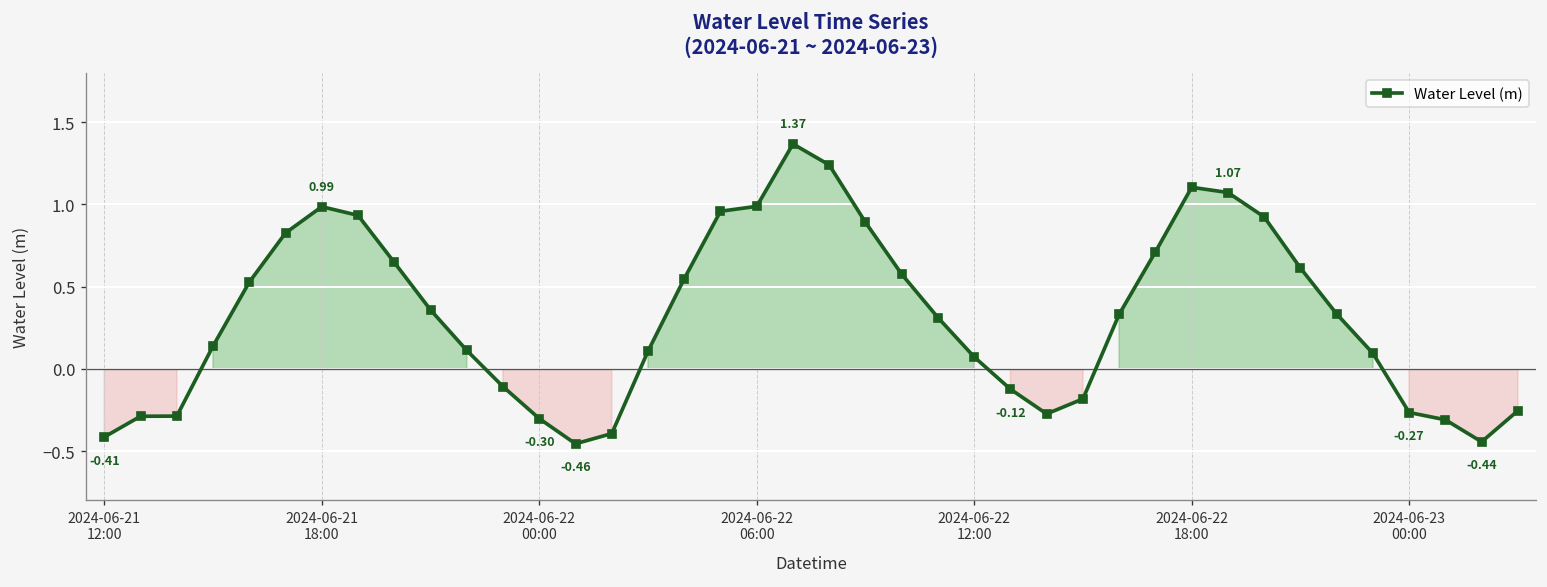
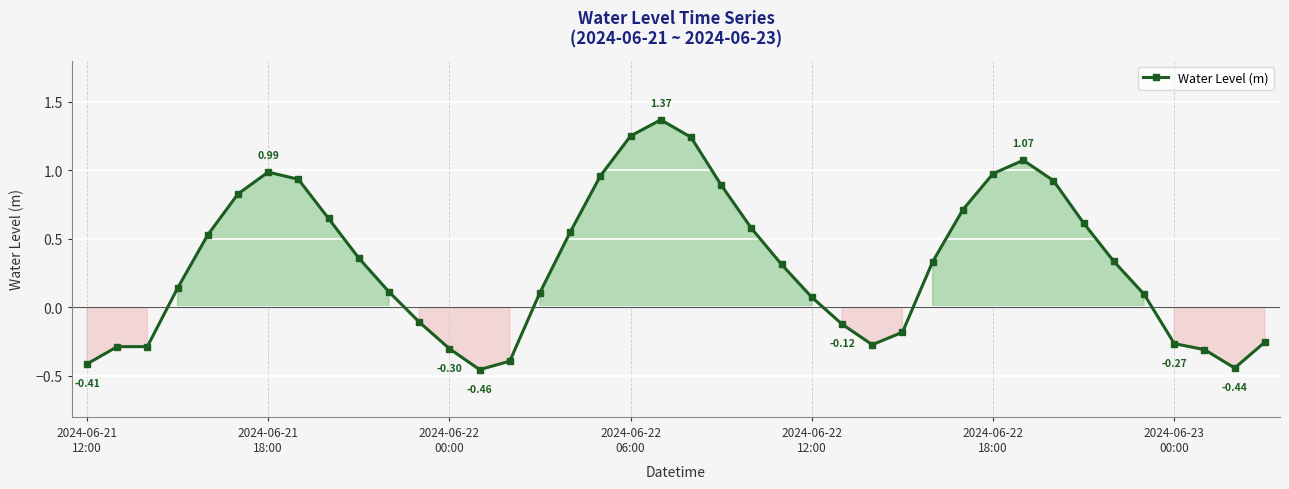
2024-06-22 06:00: 0.99 -> 1.25
2024-06-22 18:00: 1.10 -> 0.97
